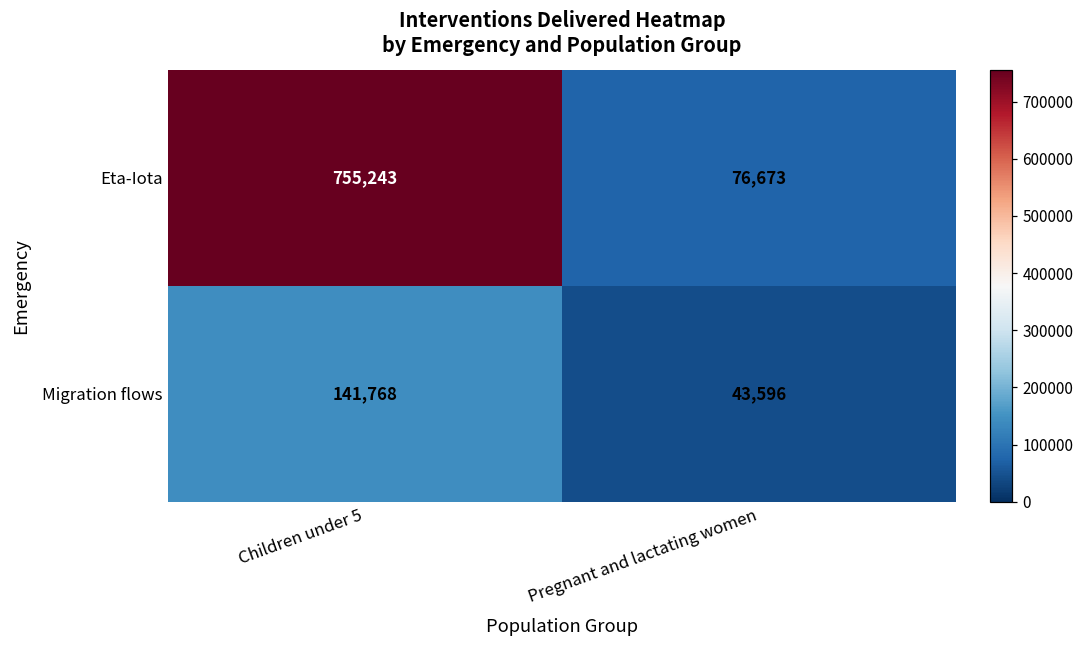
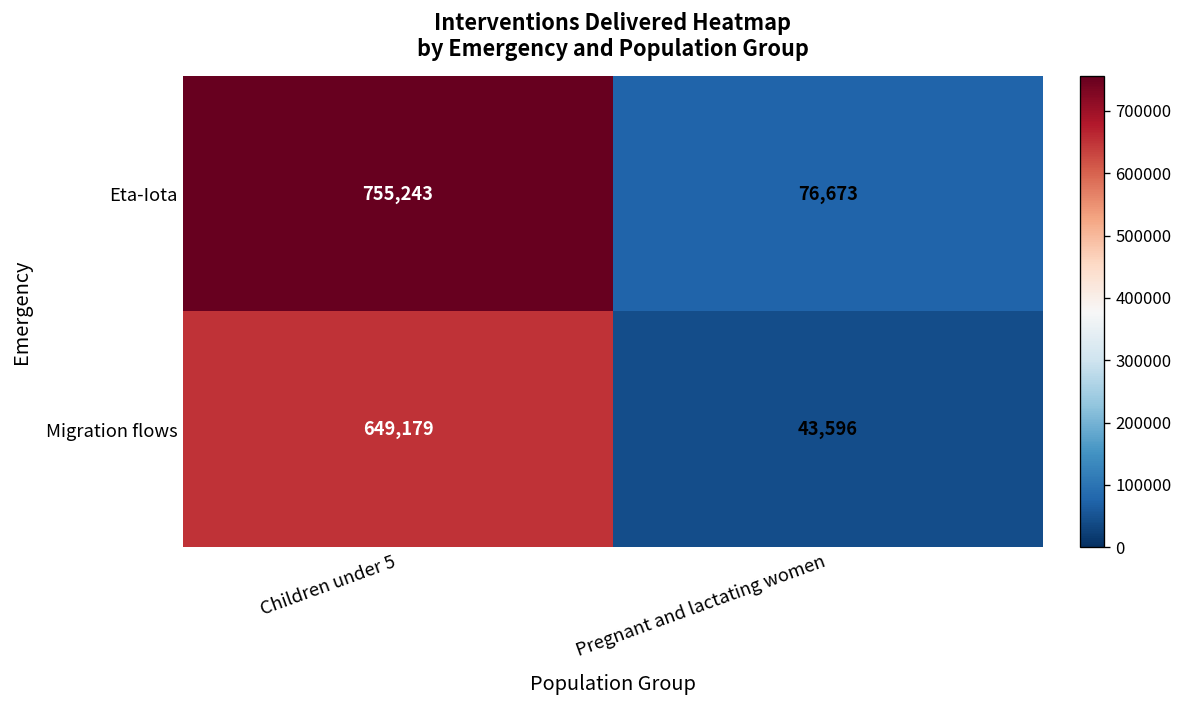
Migration flows, Children under 5: 141,768 -> 649,179
